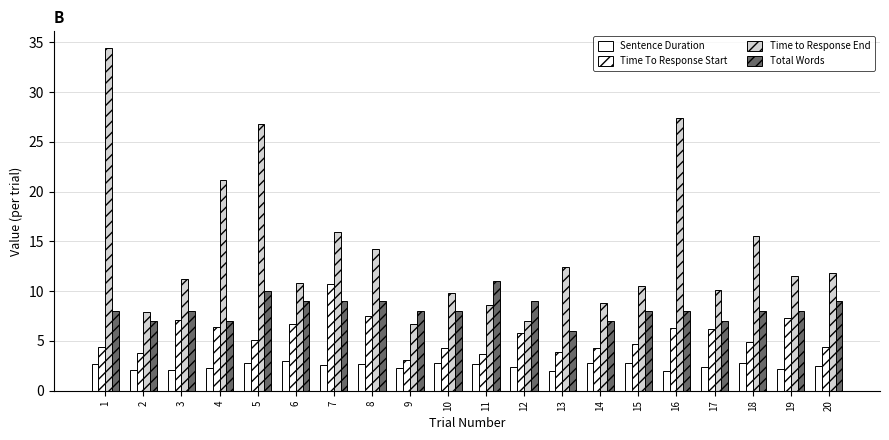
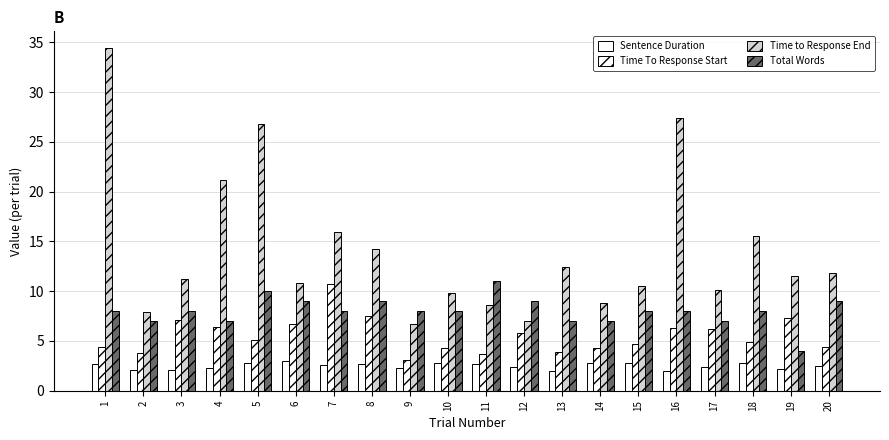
Total Words, 7: 9 -> 8
Total Words, 13: 6 -> 7
Total Words, 19: 8 -> 4
